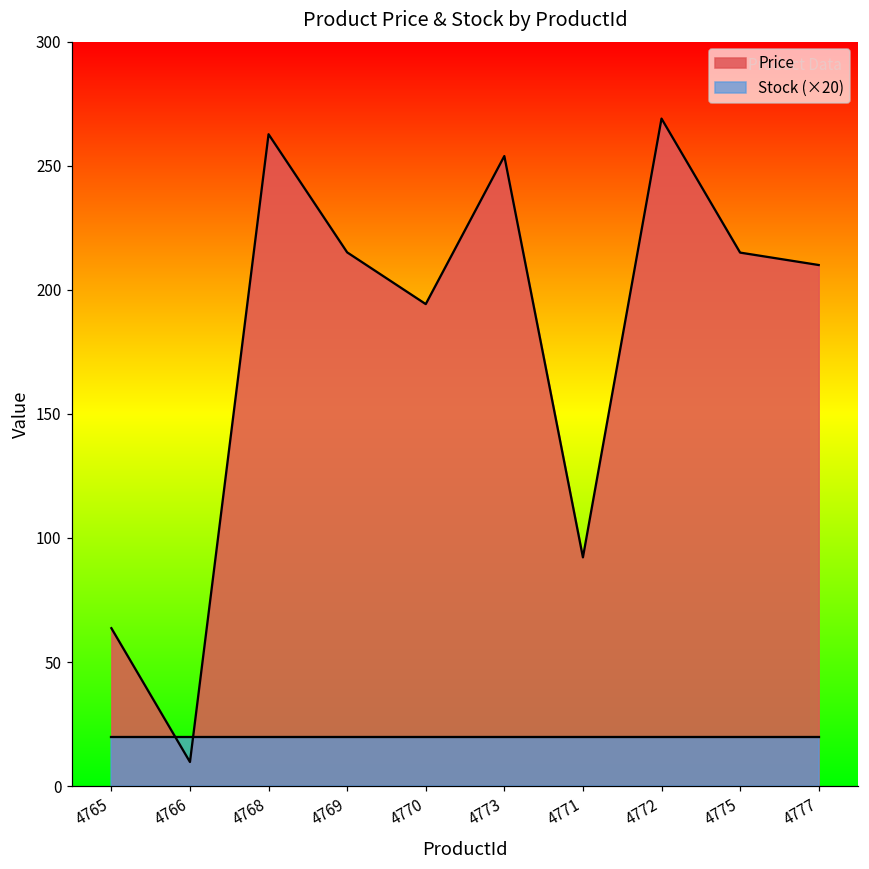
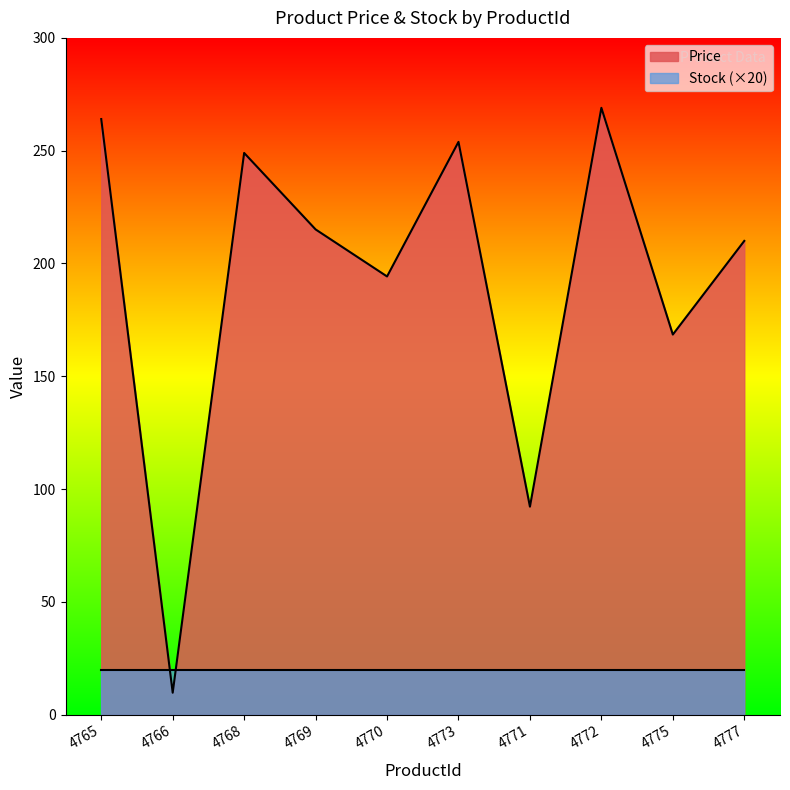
Price, 4765: 64 -> 264
Price, 4768: 263 -> 249
Price, 4775: 215 -> 169
